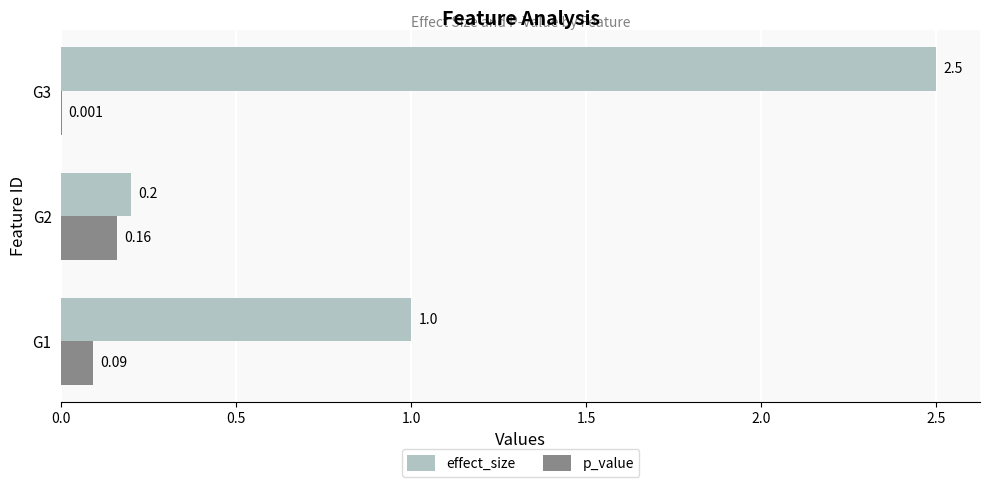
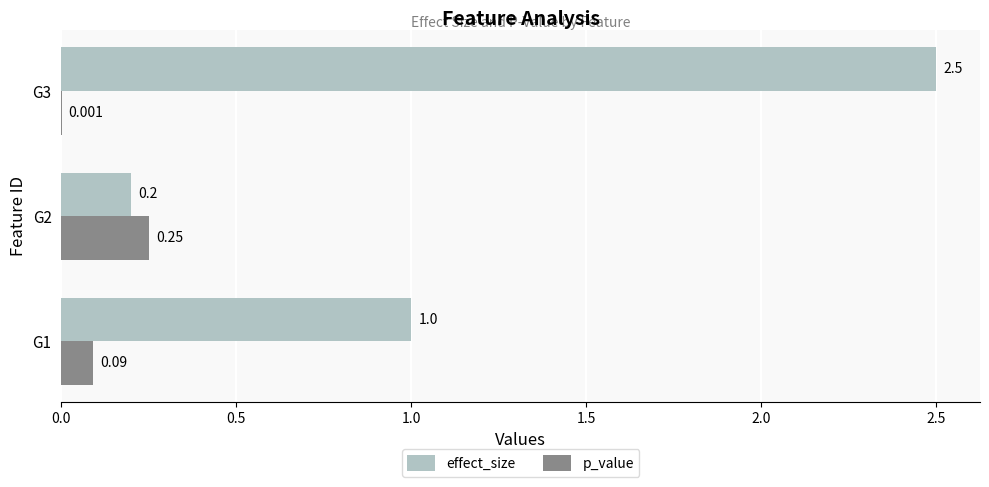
p_value, G2: 0.16 -> 0.25
